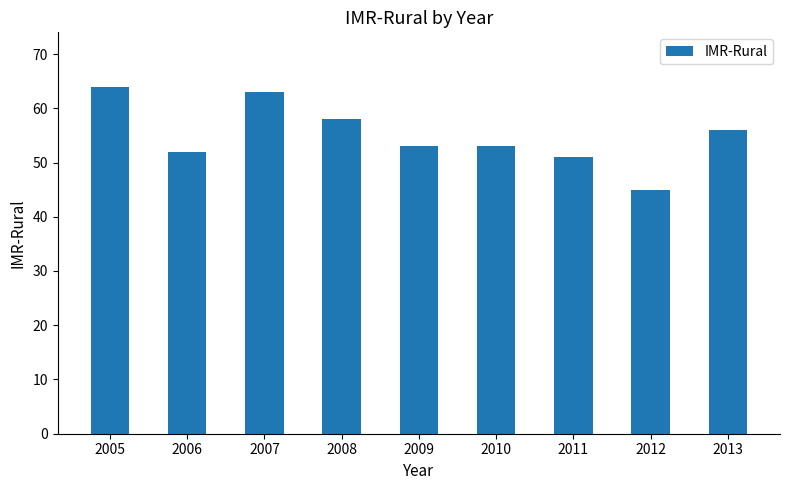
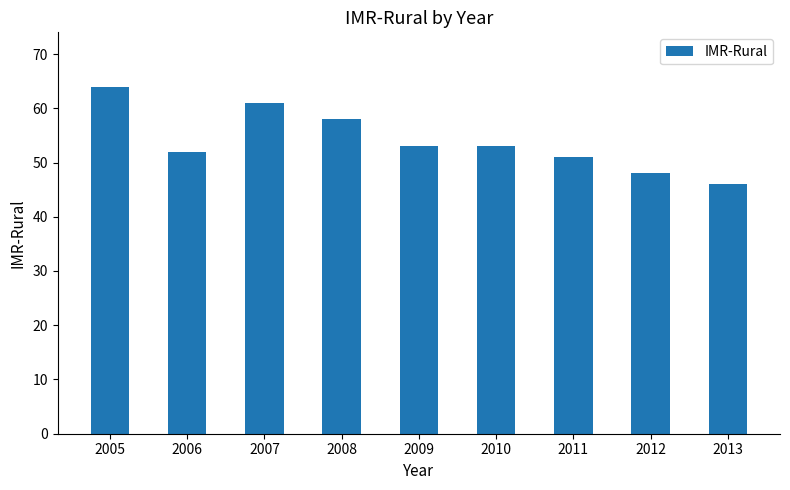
2007: 63 -> 61
2012: 45 -> 48
2013: 56 -> 46
